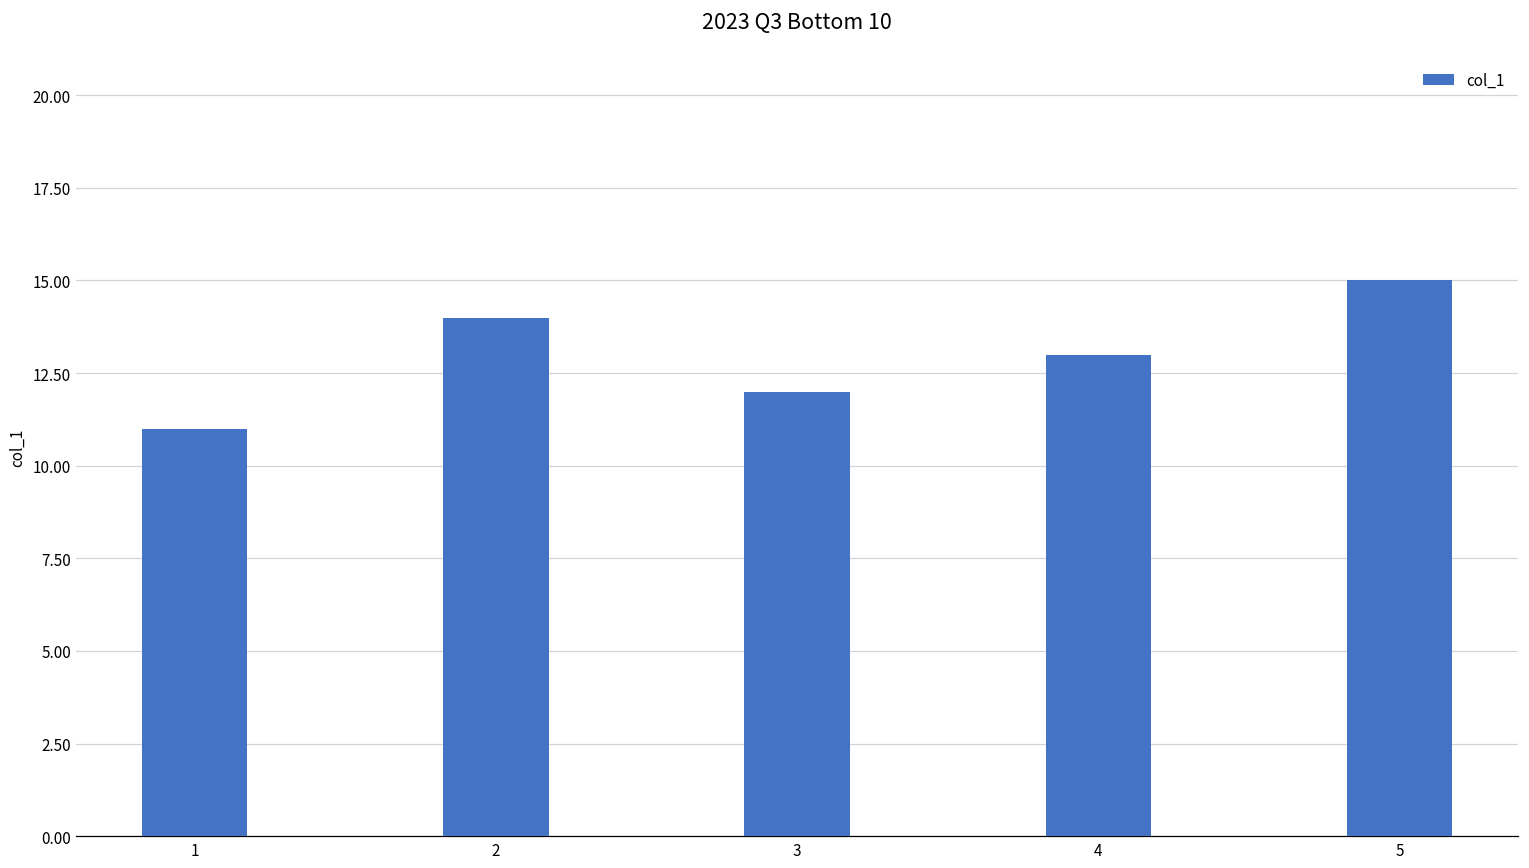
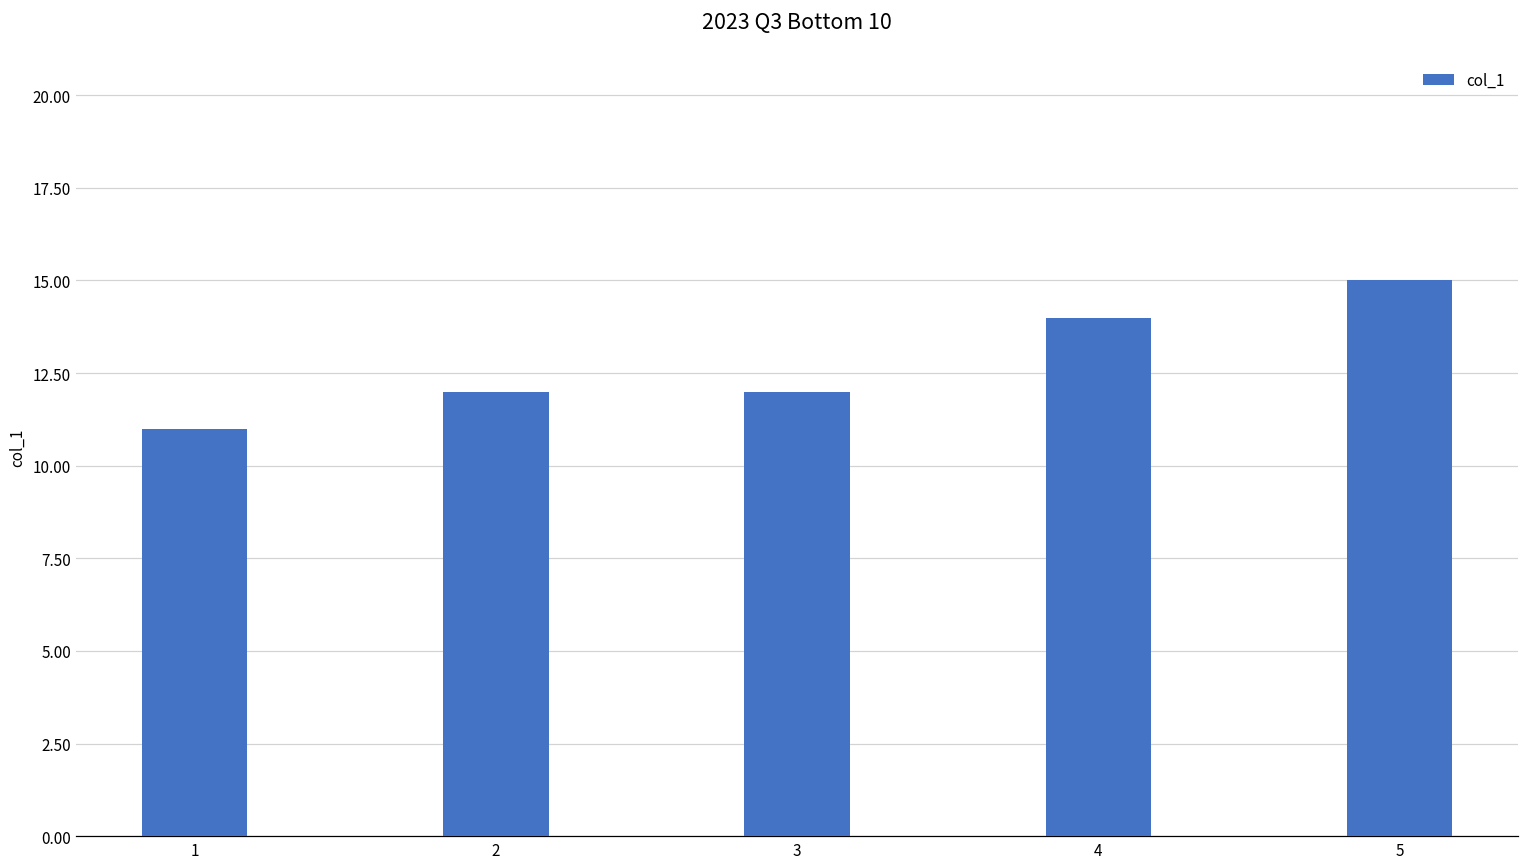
2: 14 -> 12
4: 13 -> 14
